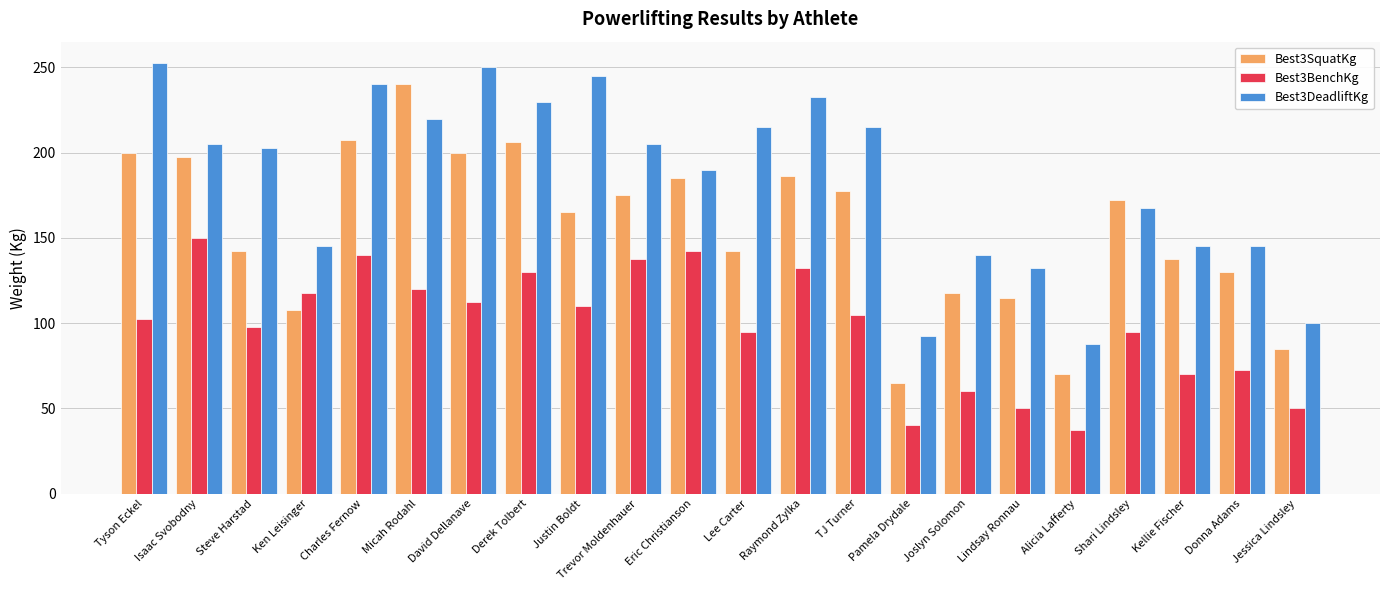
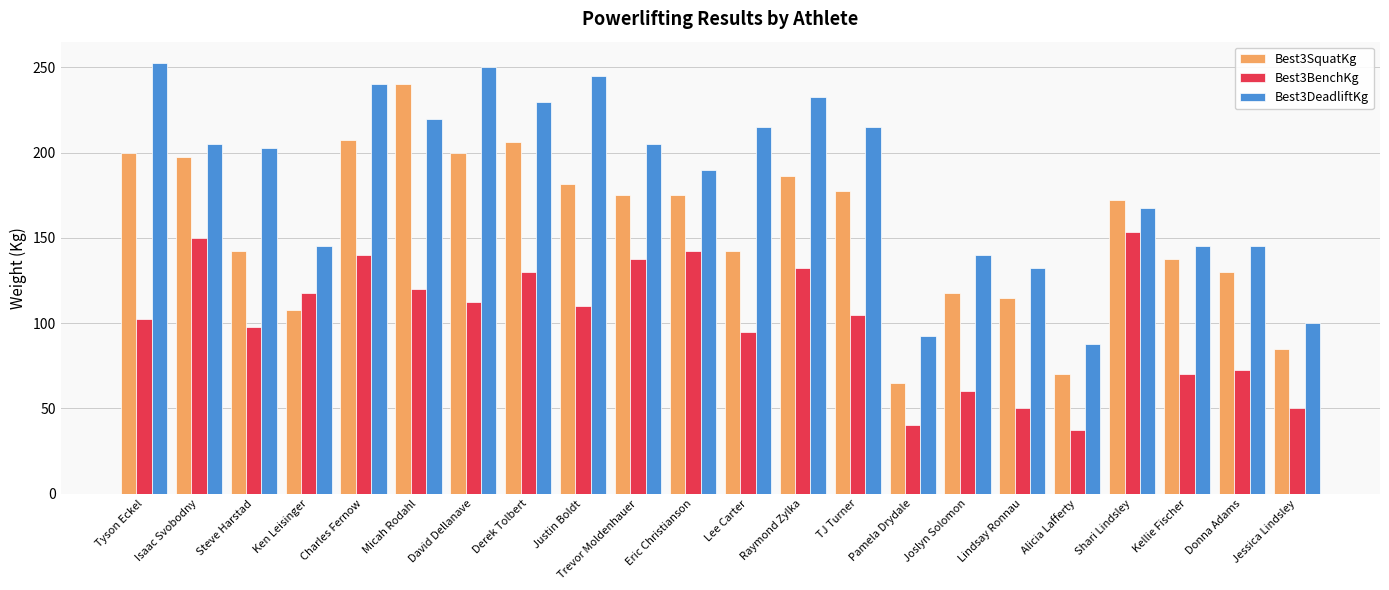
Best3SquatKg, Justin Boldt: 165 -> 181
Best3SquatKg, Eric Christianson: 185 -> 175
Best3BenchKg, Shari Lindsley: 95 -> 153
